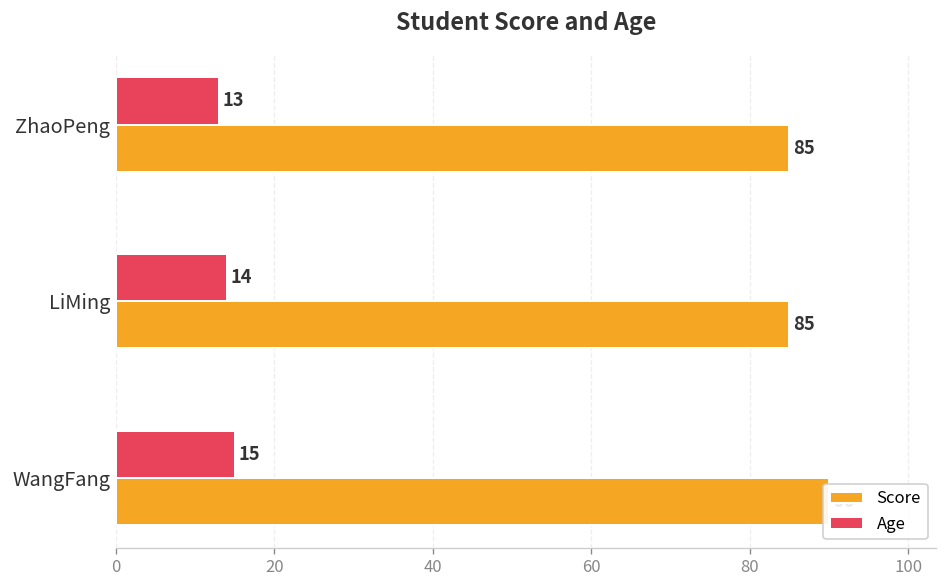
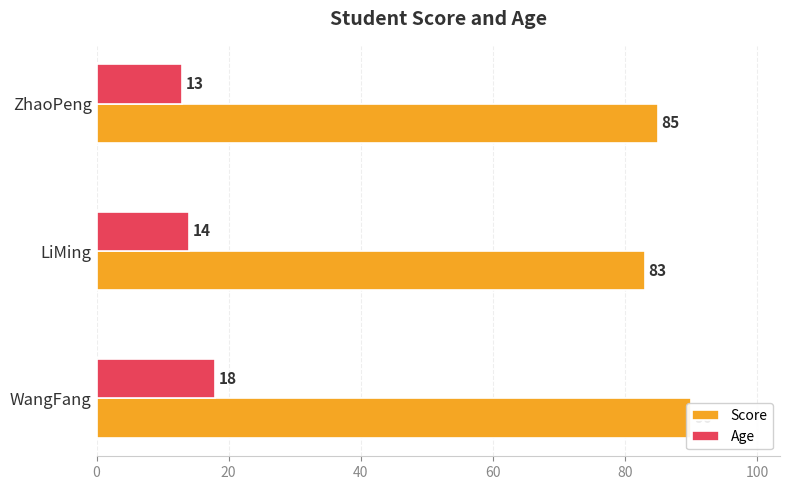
Score, LiMing: 85 -> 83
Age, WangFang: 15 -> 18
